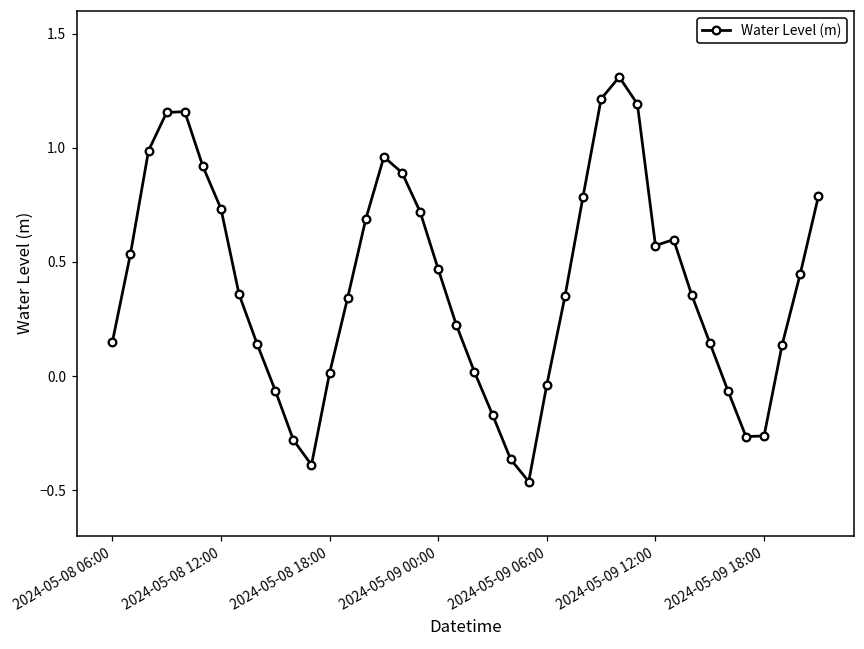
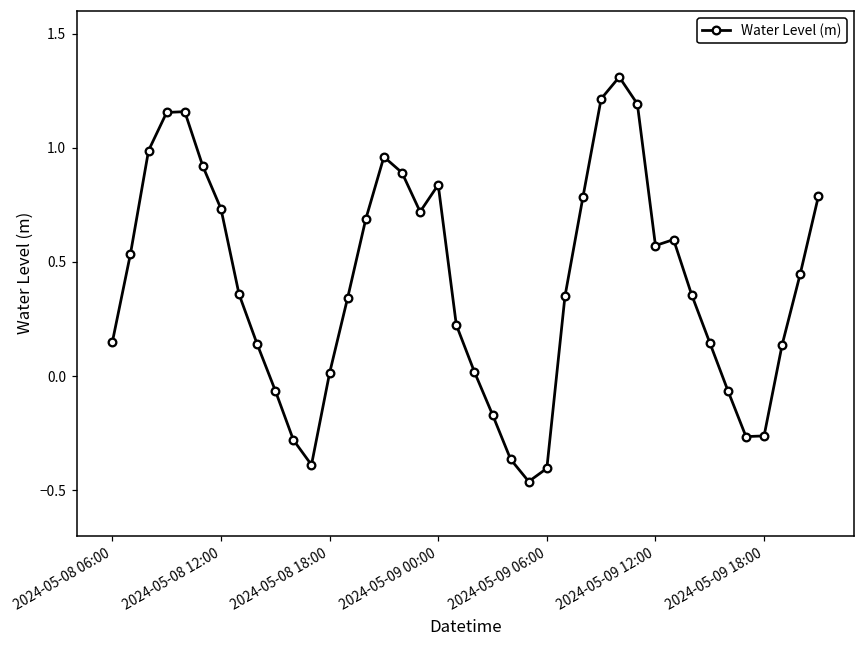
2024-05-09 00:00: 0.47 -> 0.84
2024-05-09 06:00: -0.04 -> -0.40
